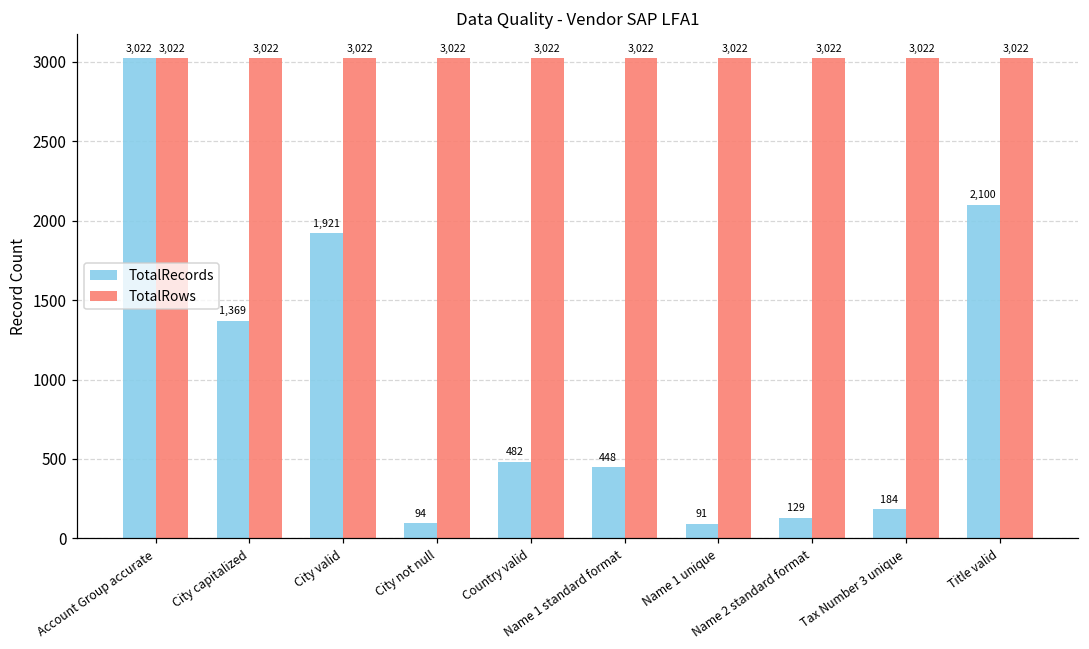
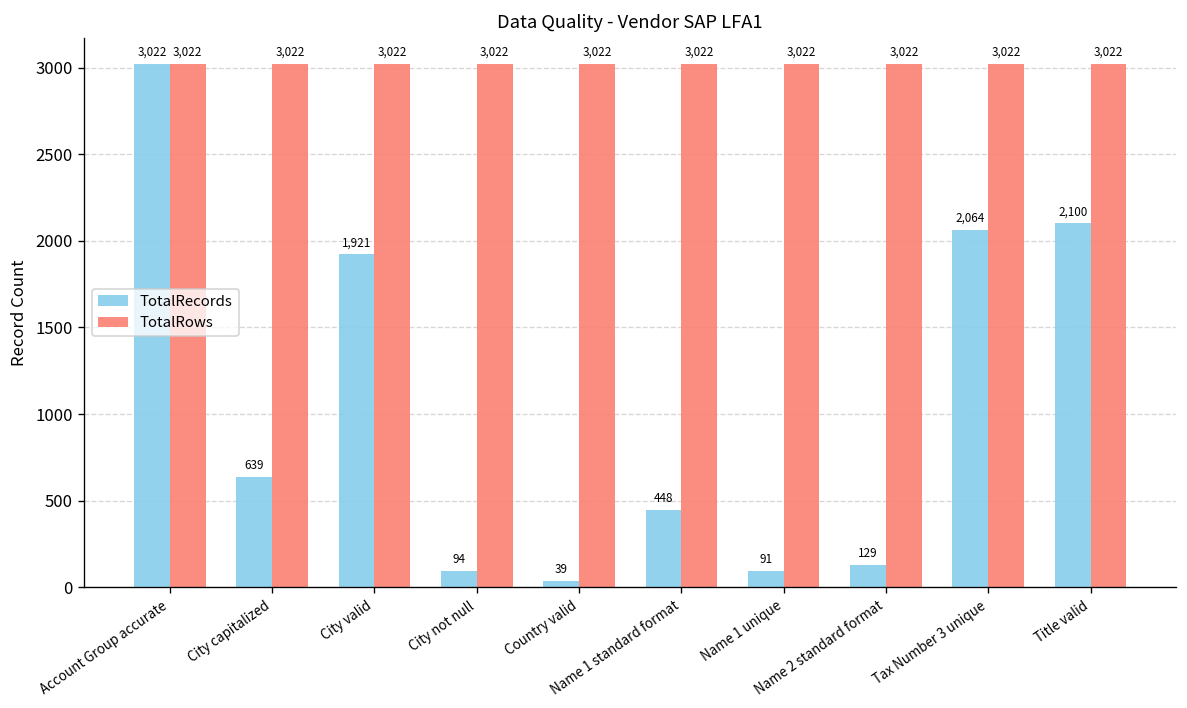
TotalRecords, City capitalized: 1,369 -> 639
TotalRecords, Country valid: 482 -> 39
TotalRecords, Tax Number 3 unique: 184 -> 2,064
